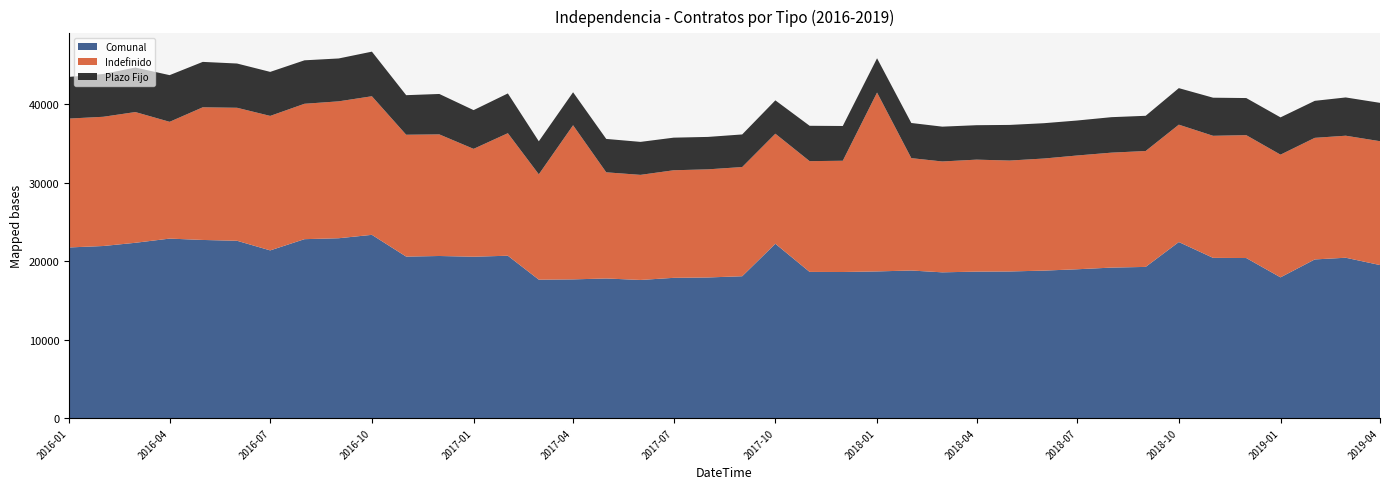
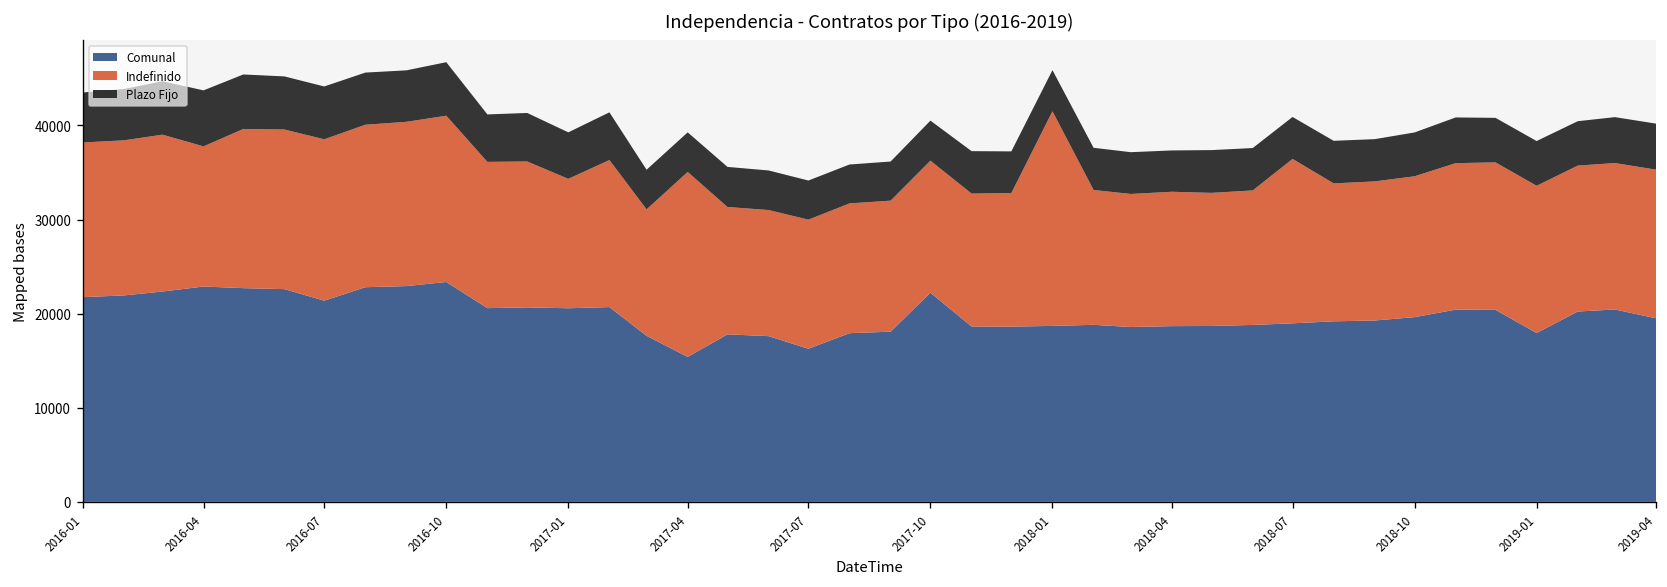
Comunal, 2017-04: 18000 -> 15000
Comunal, 2017-07: 18000 -> 16000
Indefinido, 2018-07: 15000 -> 17000
Comunal, 2018-10: 22000 -> 20000
